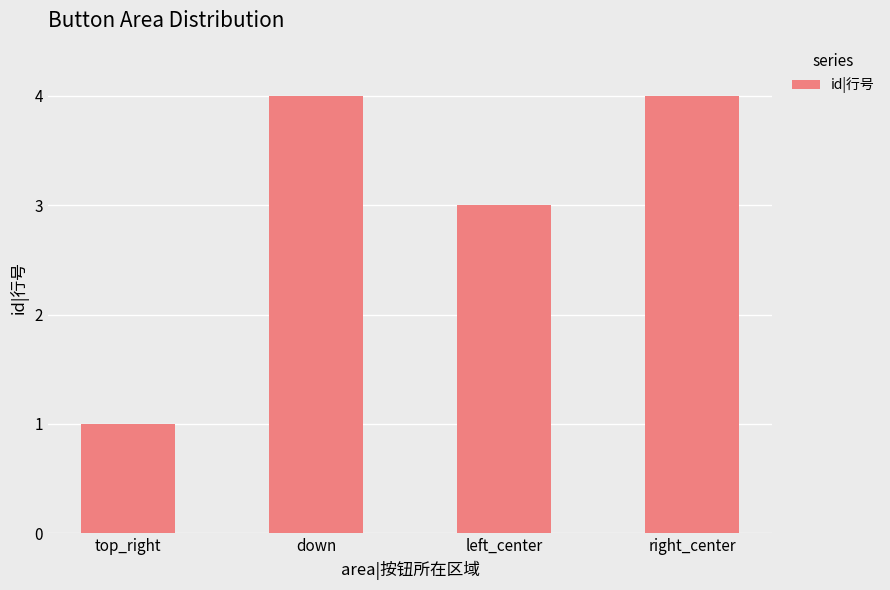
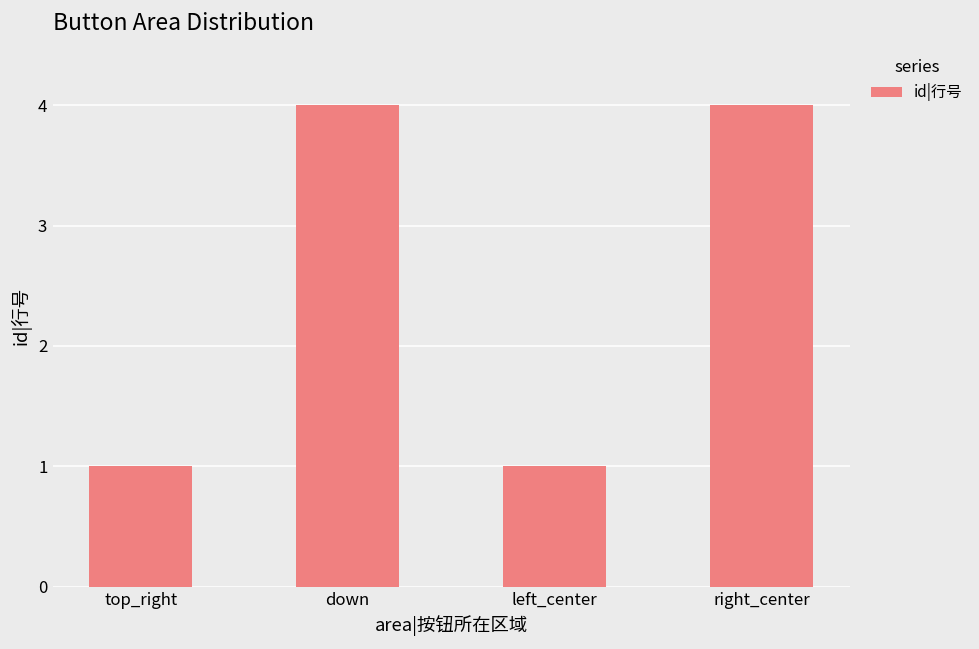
left_center: 3 -> 1
